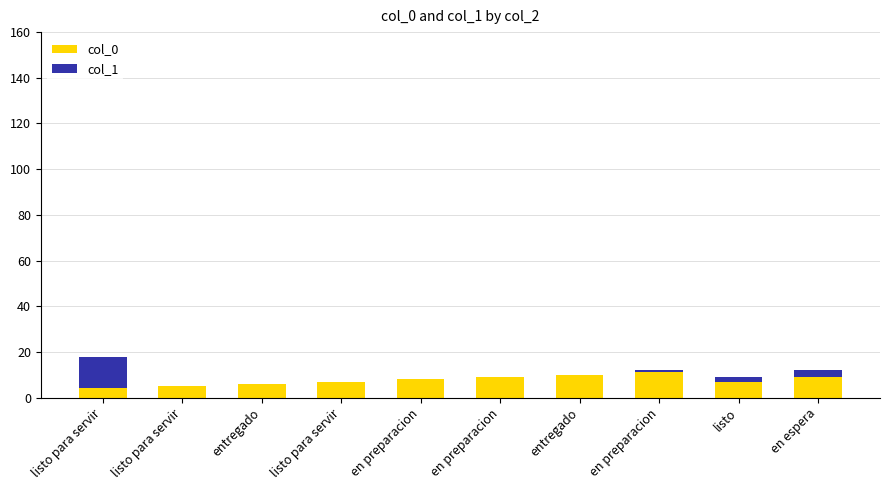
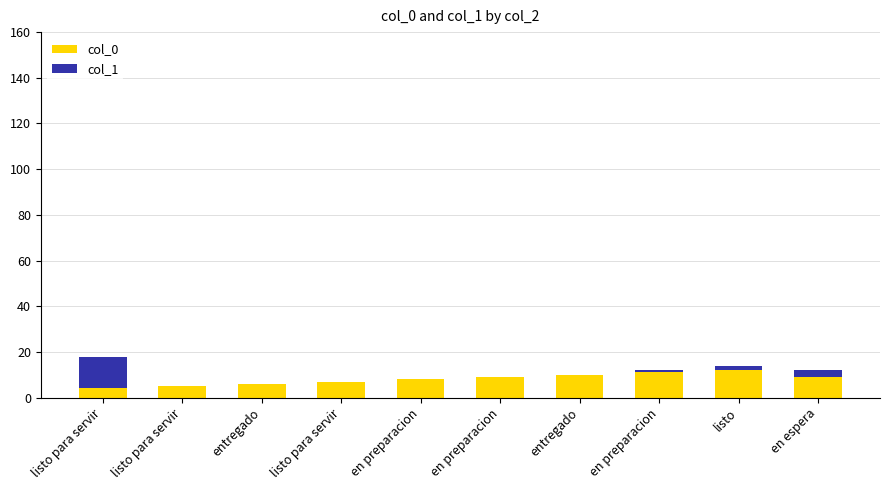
col_0, listo: 7 -> 12
